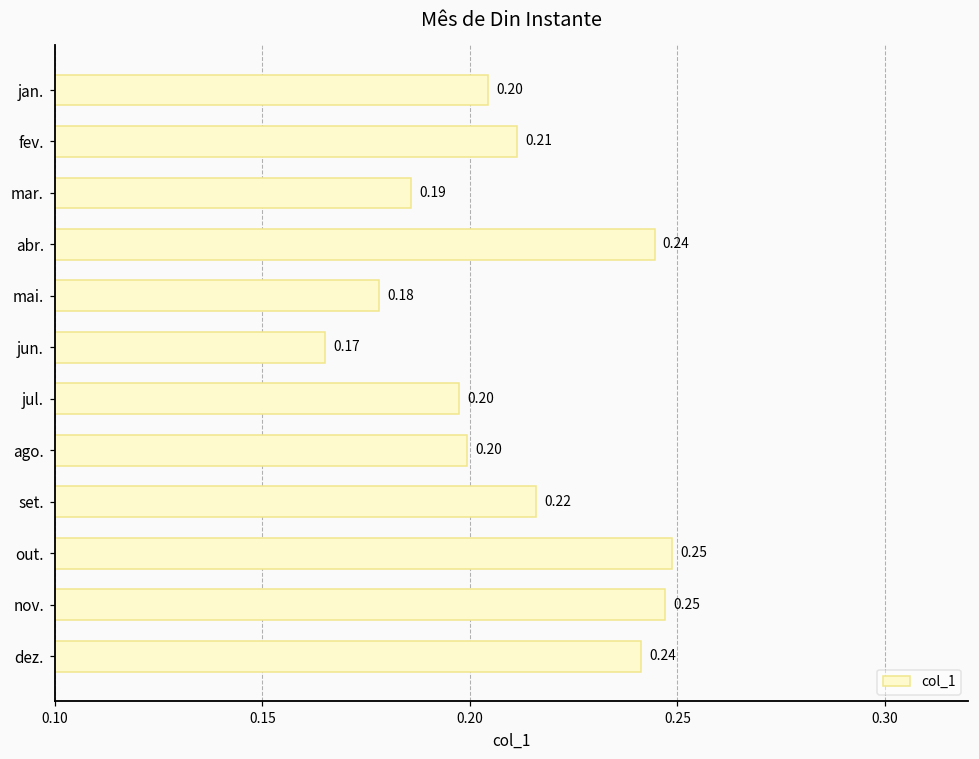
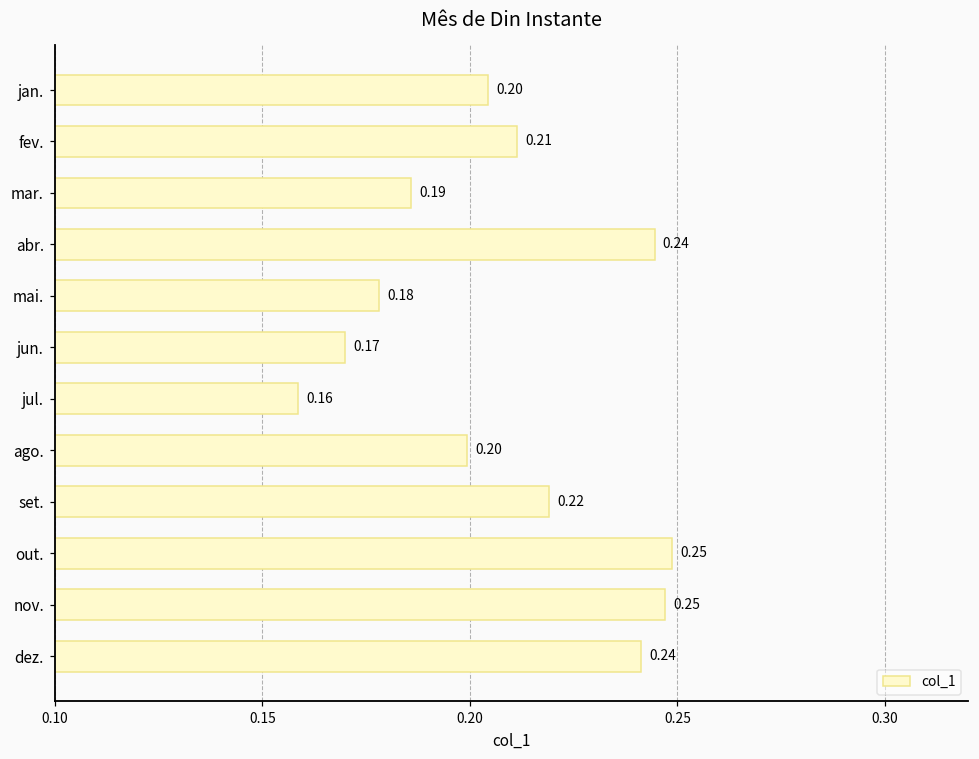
jun.: 0.165 -> 0.170
jul.: 0.20 -> 0.16
set.: 0.216 -> 0.219
